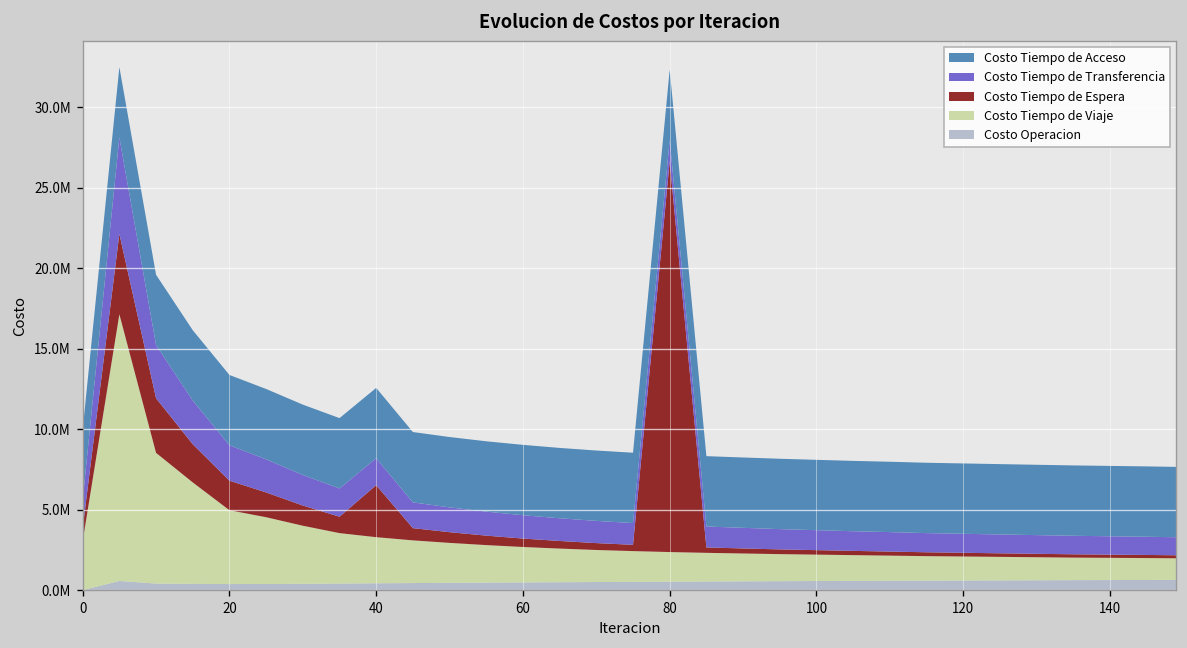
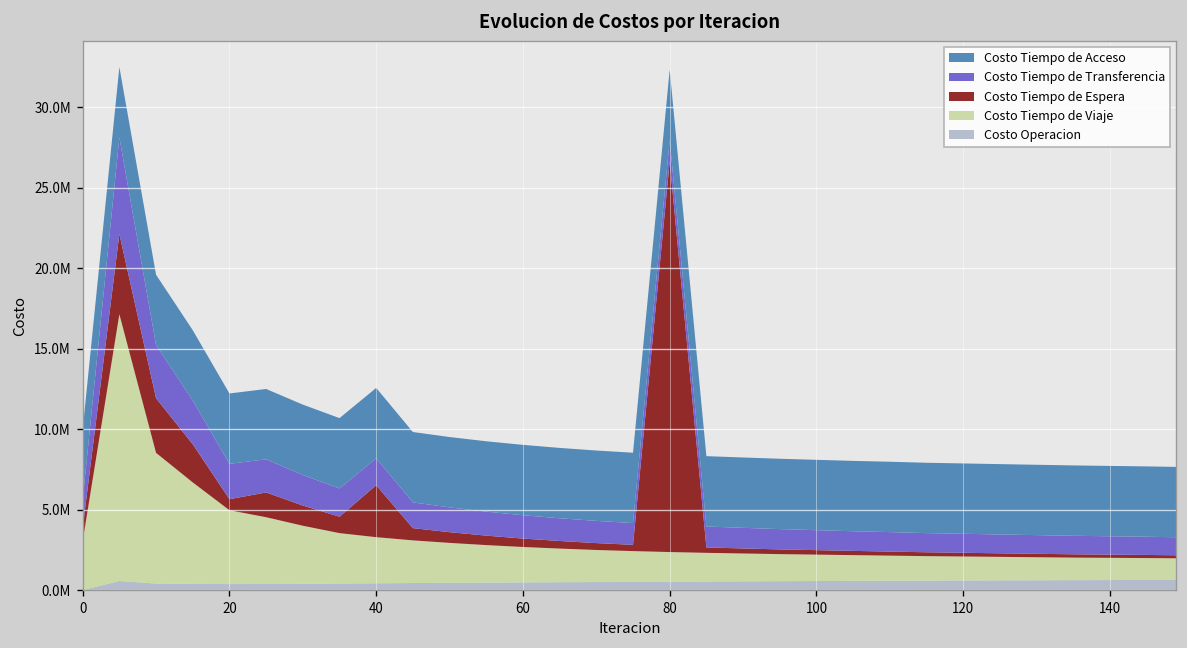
Costo Tiempo de Espera, 20: 1800000 -> 700000
